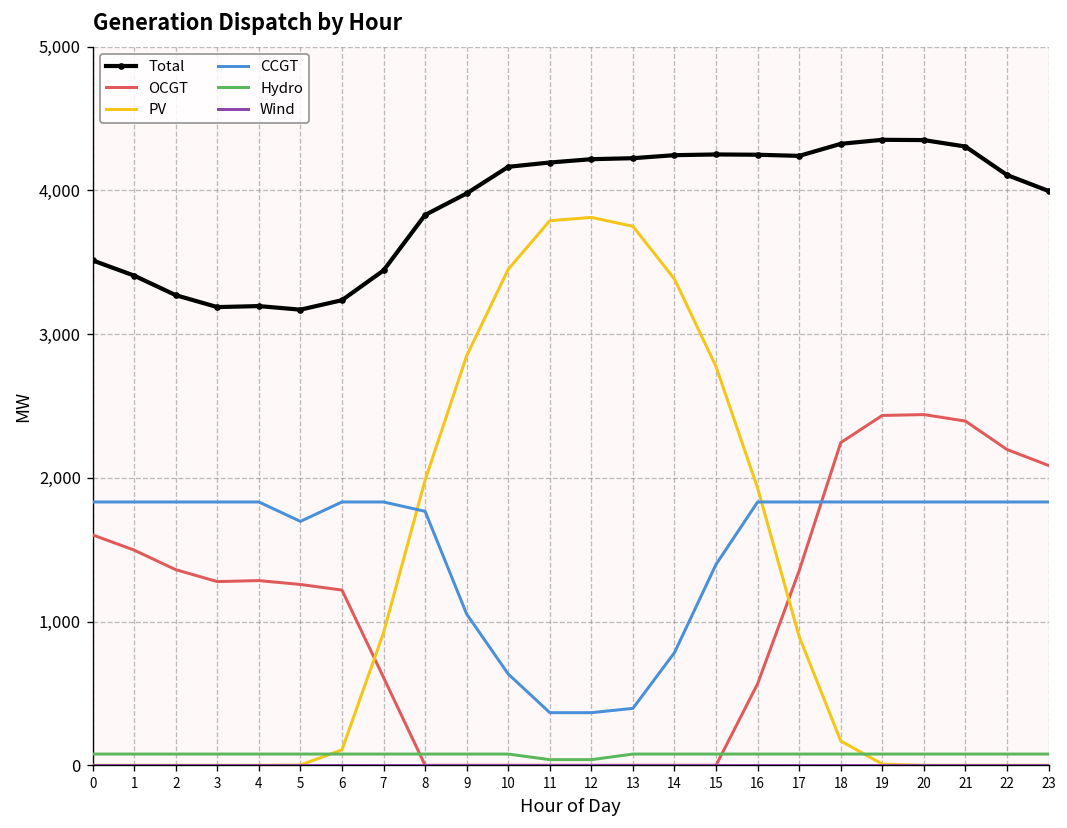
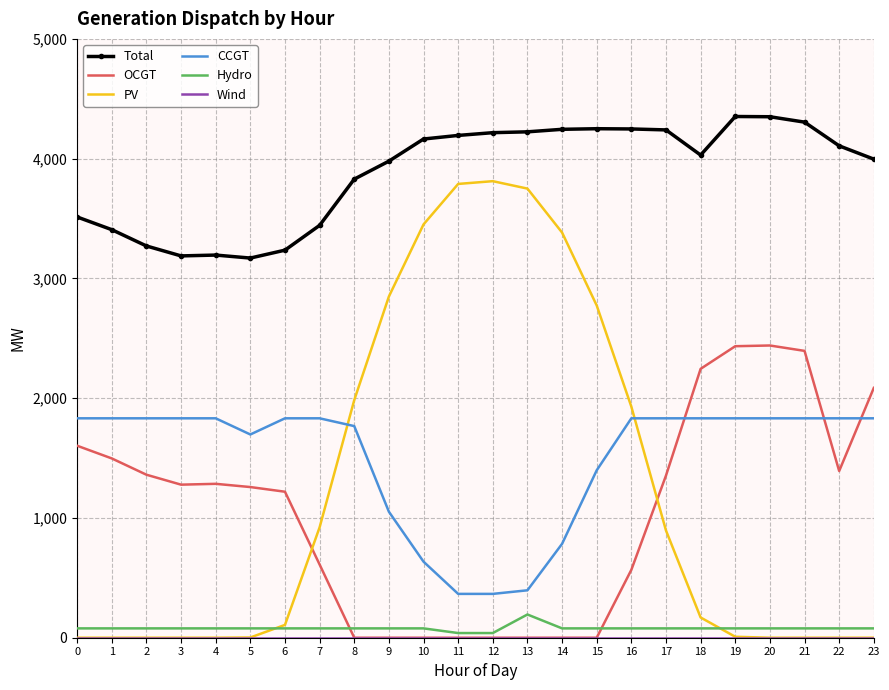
Hydro, 13: 80 -> 190
Total, 18: 4,320 -> 4,030
OCGT, 22: 2,200 -> 1,390
